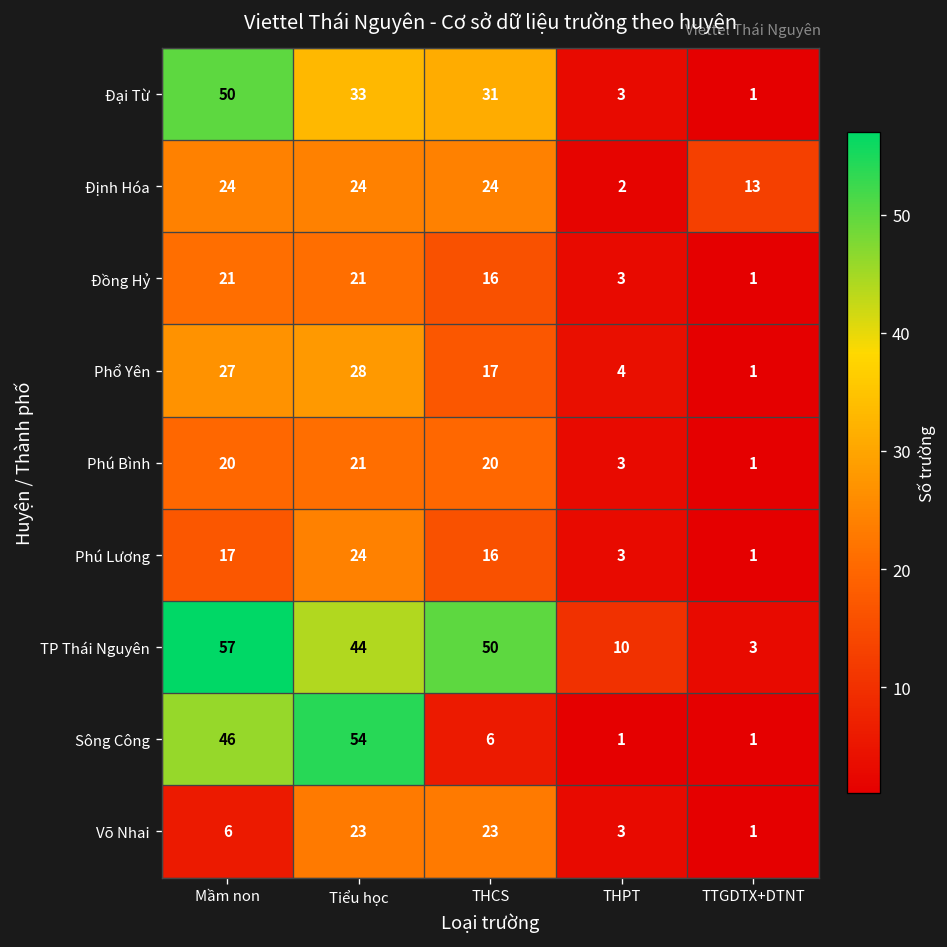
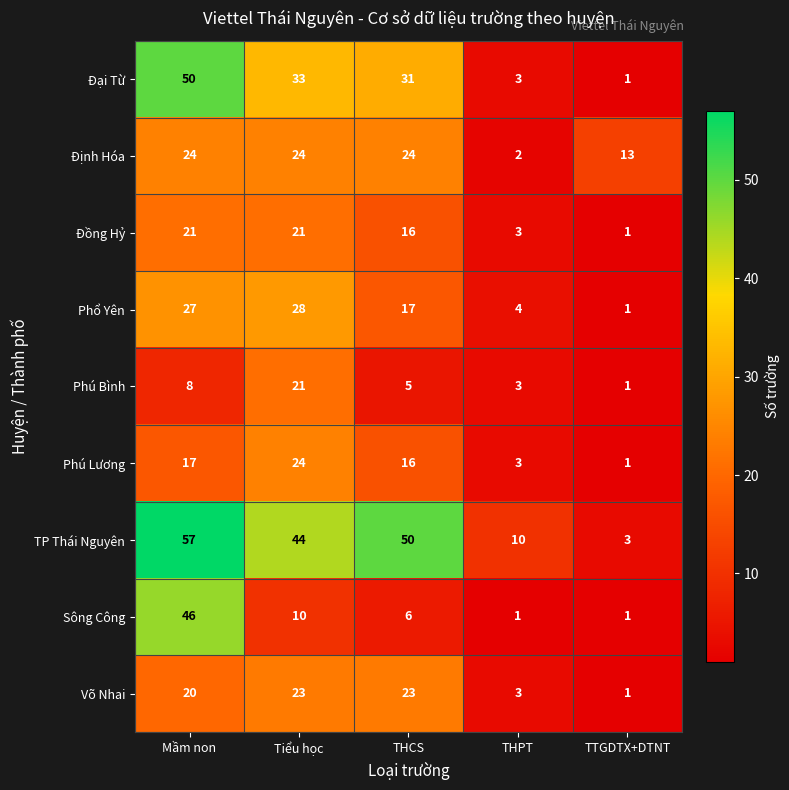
Phú Bình, Mầm non: 20 -> 8
Phú Bình, THCS: 20 -> 5
Sông Công, Tiểu học: 54 -> 10
Võ Nhai, Mầm non: 6 -> 20
